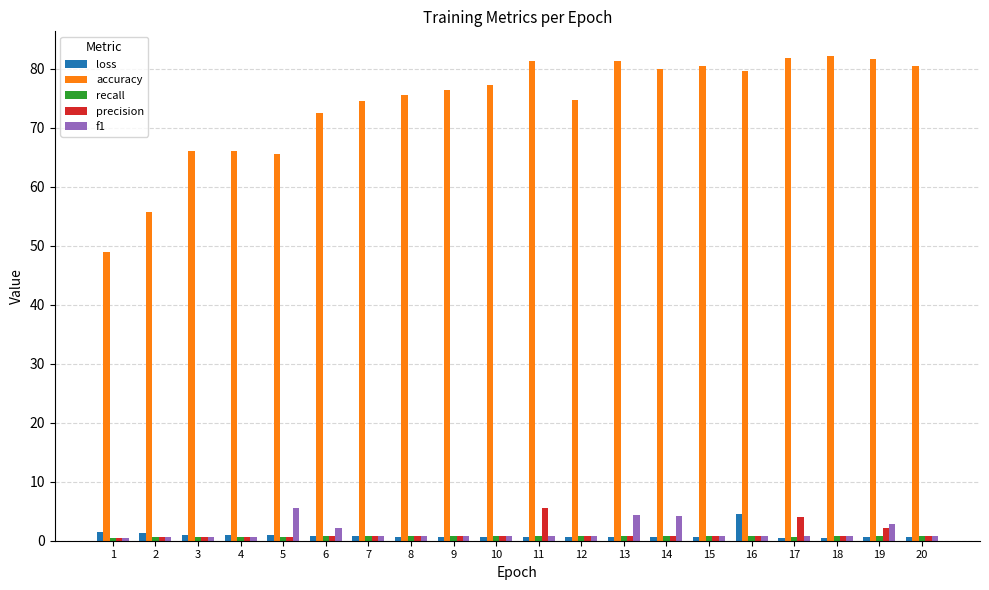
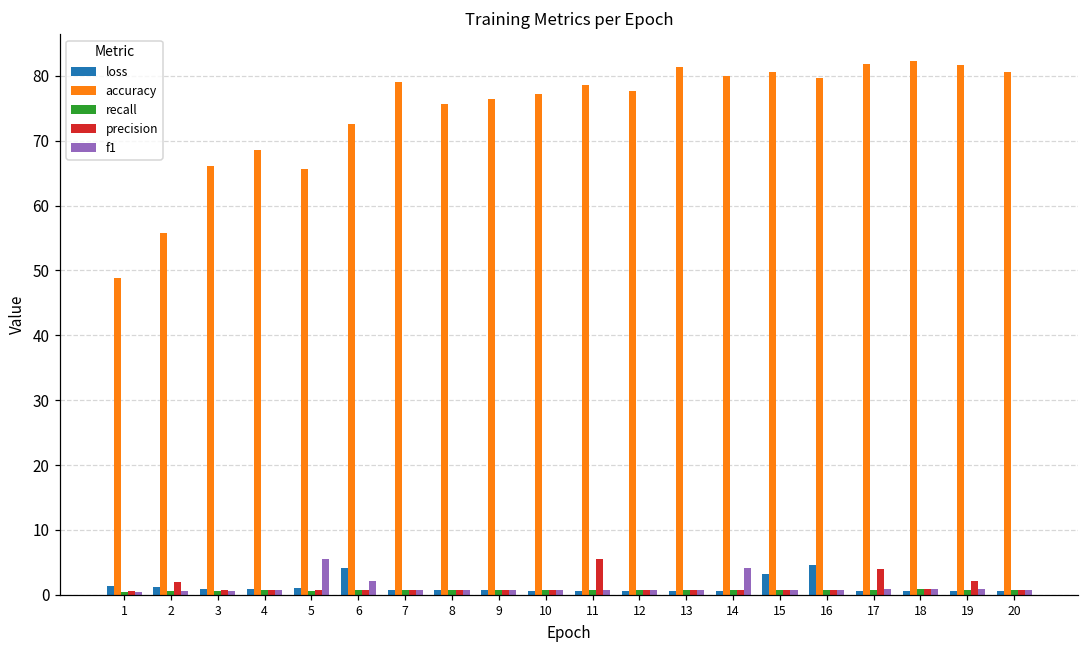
precision, 2: 1 -> 2
accuracy, 4: 66 -> 69
loss, 6: 1 -> 4
accuracy, 7: 75 -> 79
accuracy, 11: 81 -> 79
accuracy, 12: 75 -> 78
f1, 13: 4 -> 1
loss, 15: 1 -> 3
f1, 19: 3 -> 1
